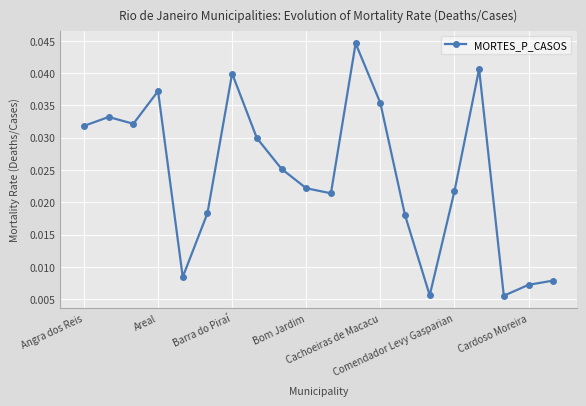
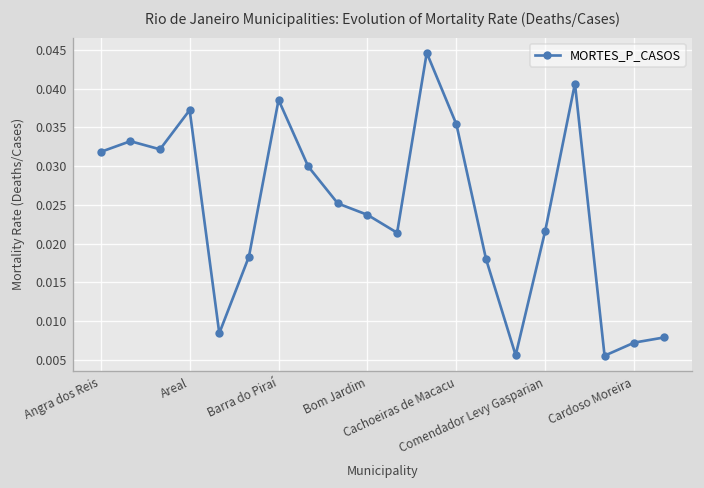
Barra do Piraí: 0.040 -> 0.039
Bom Jardim: 0.022 -> 0.024
